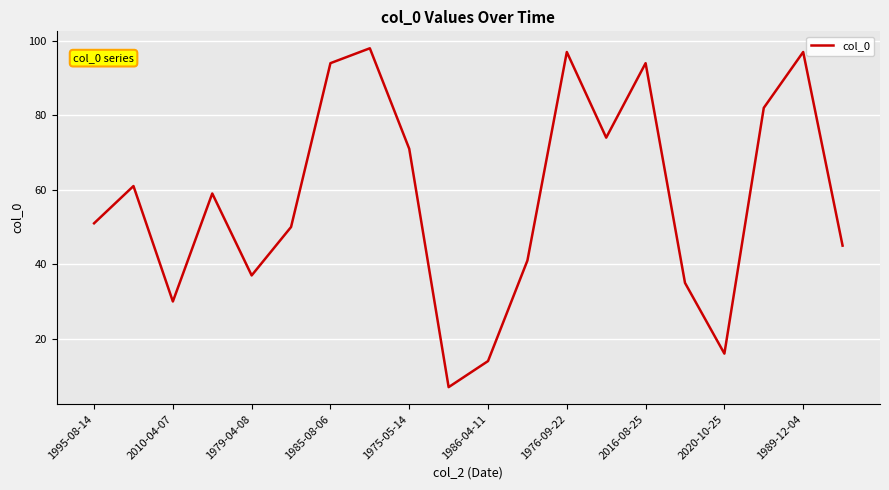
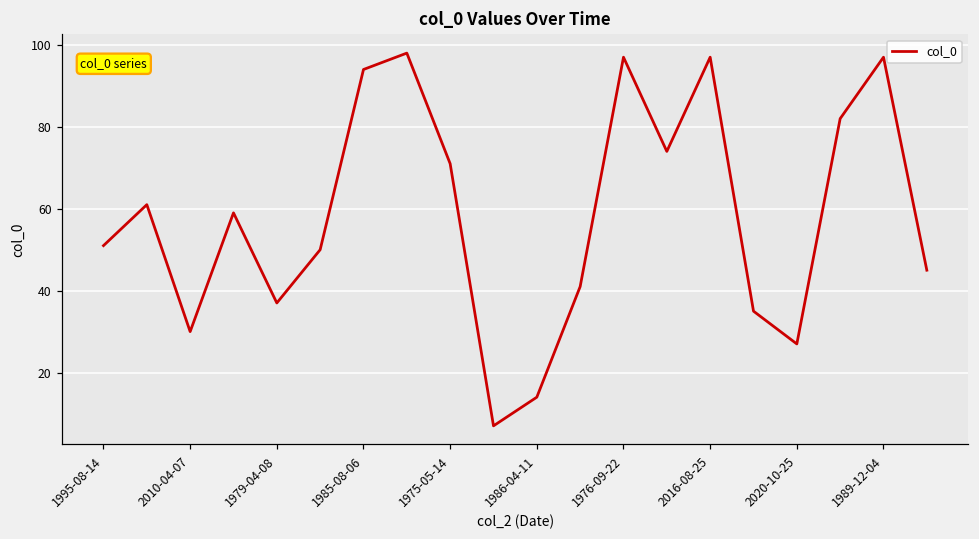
2016-08-25: 94 -> 97
2020-10-25: 16 -> 27
